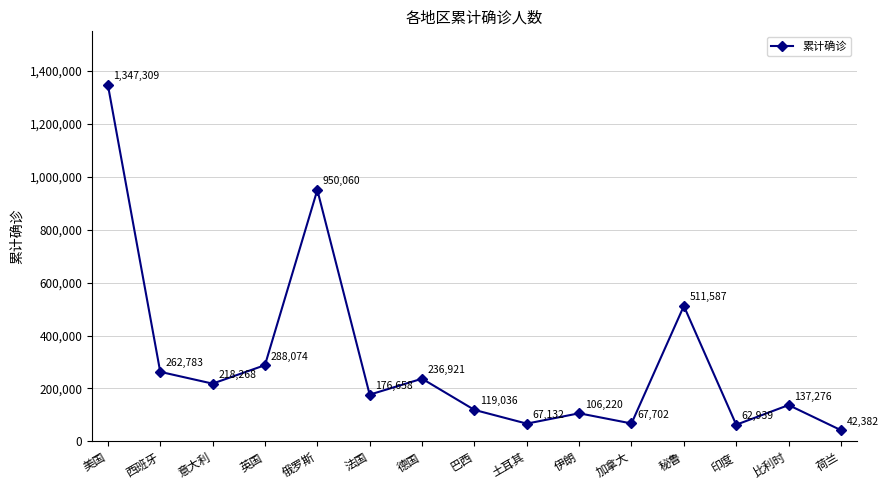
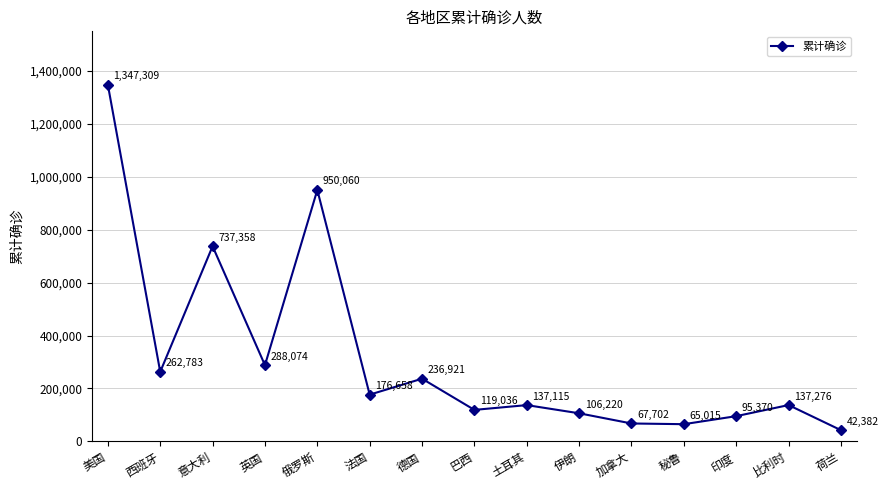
意大利: 218,268 -> 737,358
土耳其: 67,132 -> 137,115
秘鲁: 511,587 -> 65,015
印度: 62,939 -> 95,370
